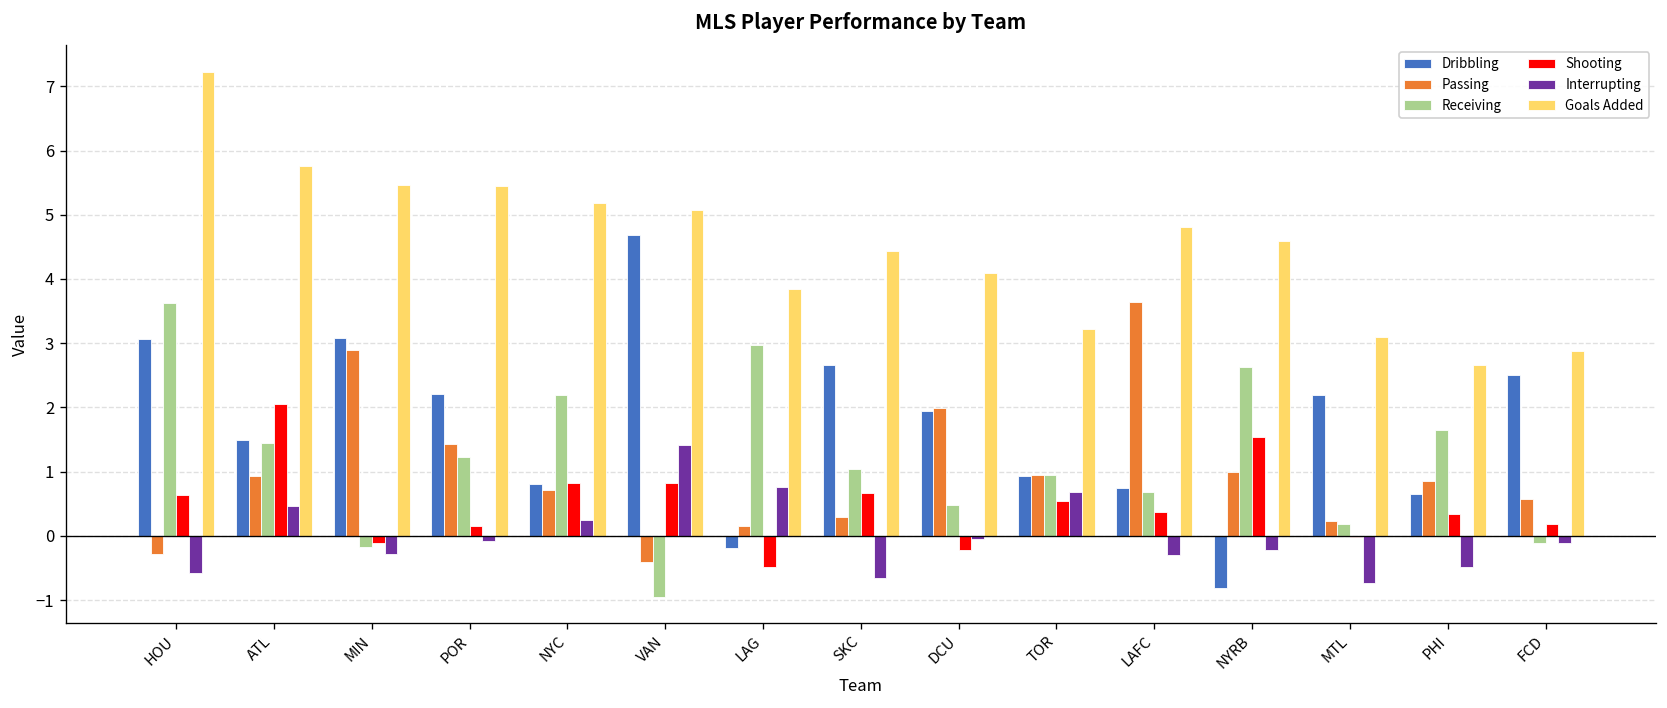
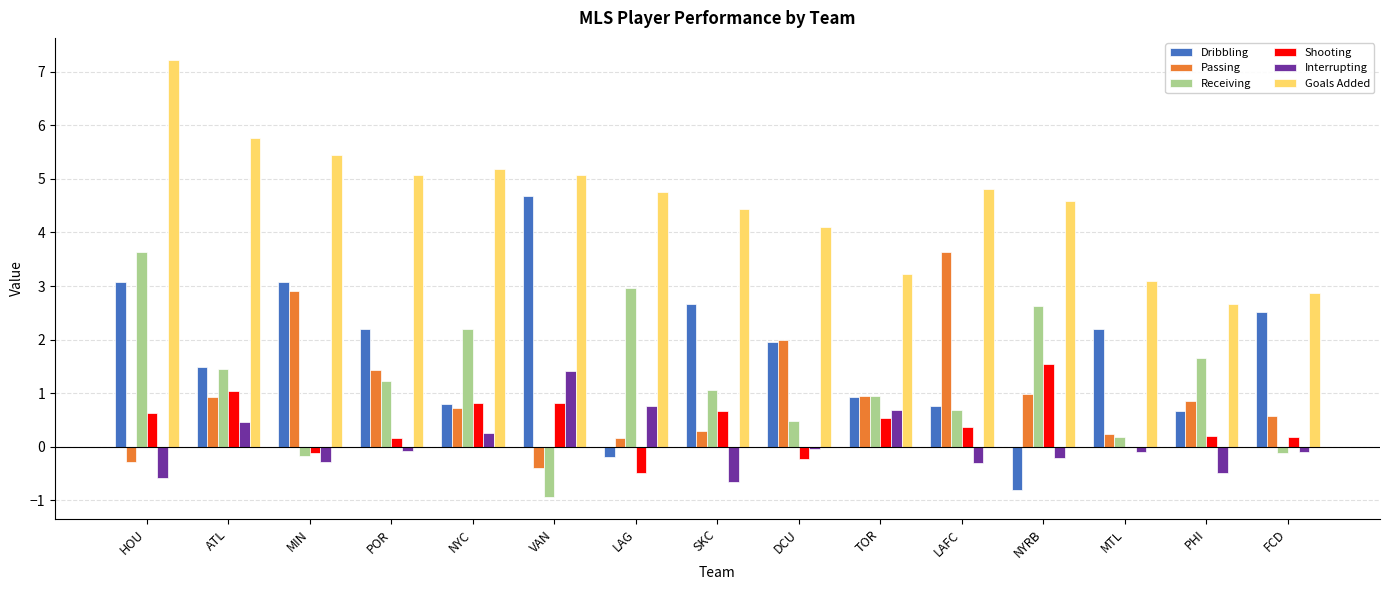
Shooting, ATL: 2.0 -> 1.0
Goals Added, POR: 5.4 -> 5.1
Goals Added, LAG: 3.8 -> 4.8
Interrupting, MTL: -0.7 -> -0.1
Shooting, PHI: 0.3 -> 0.2
